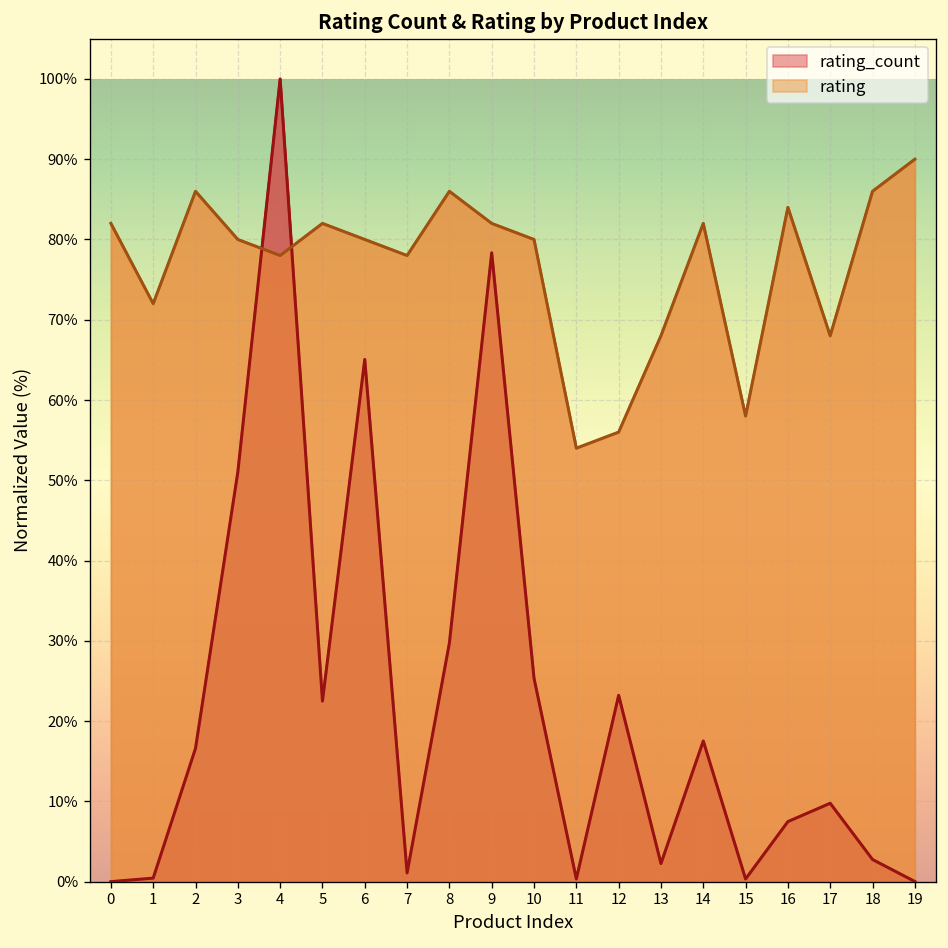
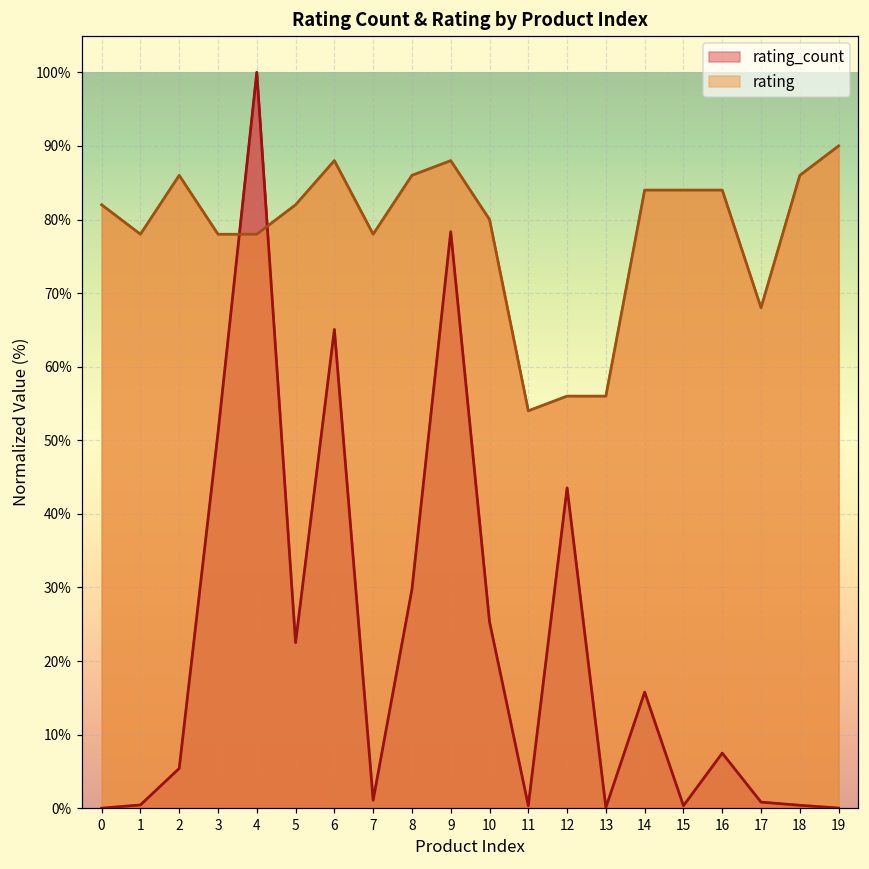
rating, 1: 72% -> 78%
rating_count, 2: 17% -> 5%
rating, 3: 80% -> 78%
rating, 6: 80% -> 88%
rating, 9: 82% -> 88%
rating_count, 12: 23% -> 44%
rating_count, 13: 2% -> 0%
rating, 13: 68% -> 56%
rating_count, 14: 18% -> 16%
rating, 14: 82% -> 84%
rating, 15: 58% -> 84%
rating_count, 17: 10% -> 1%
rating_count, 18: 3% -> 0%
